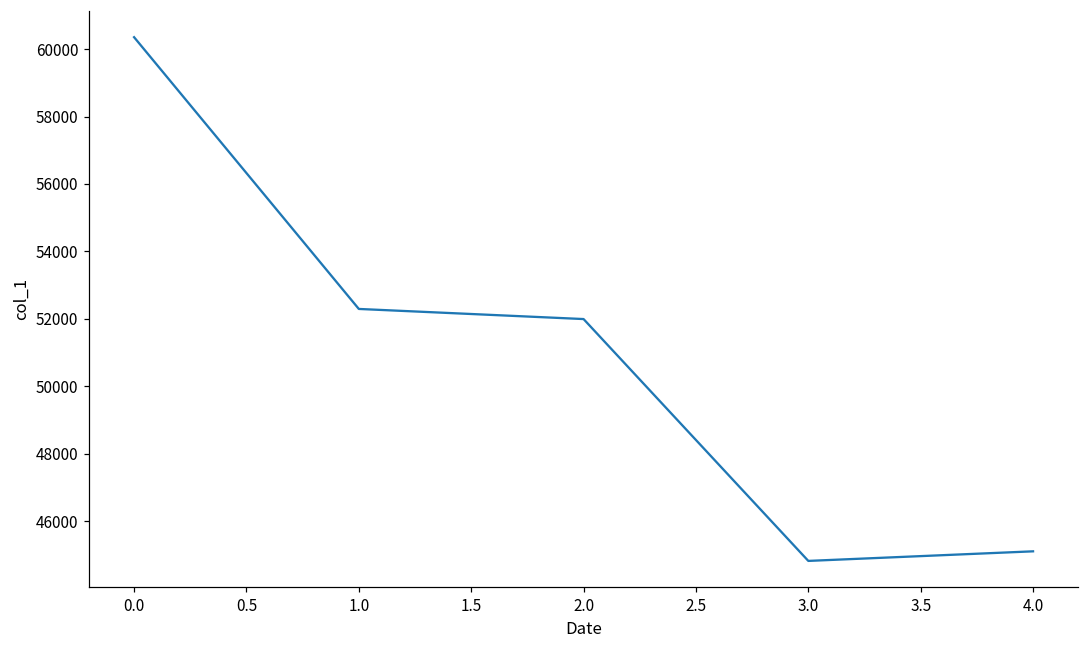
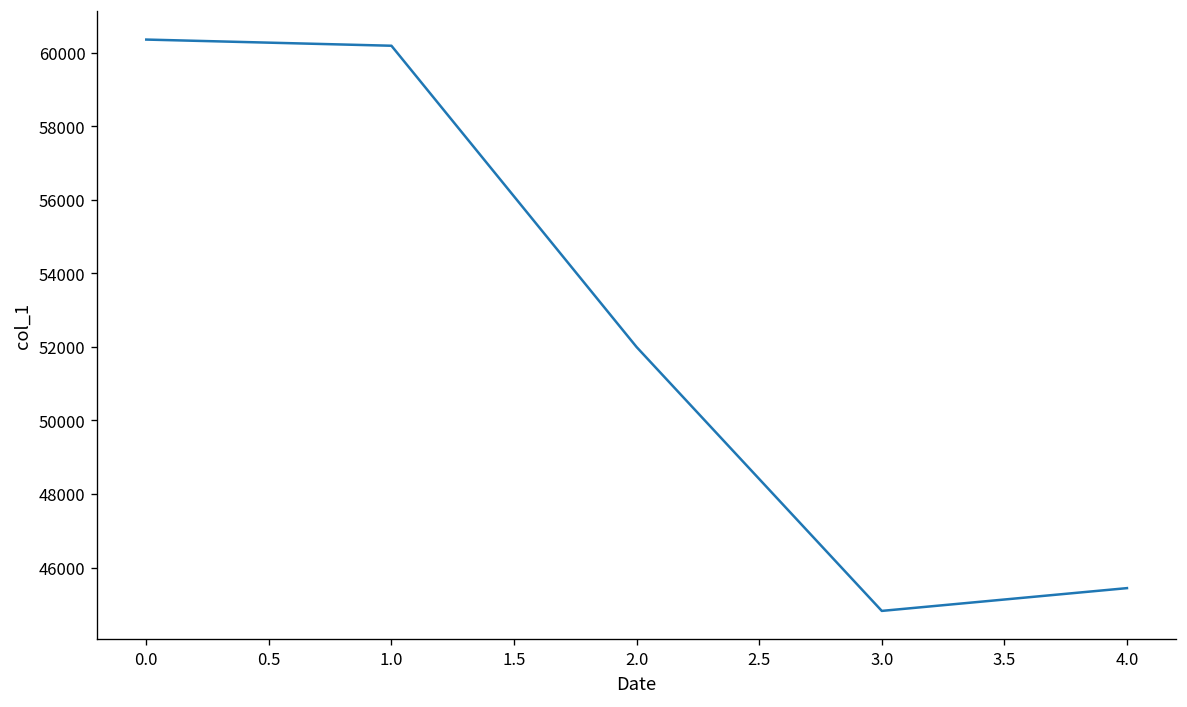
1.0: 52300 -> 60200
4.0: 45100 -> 45400
